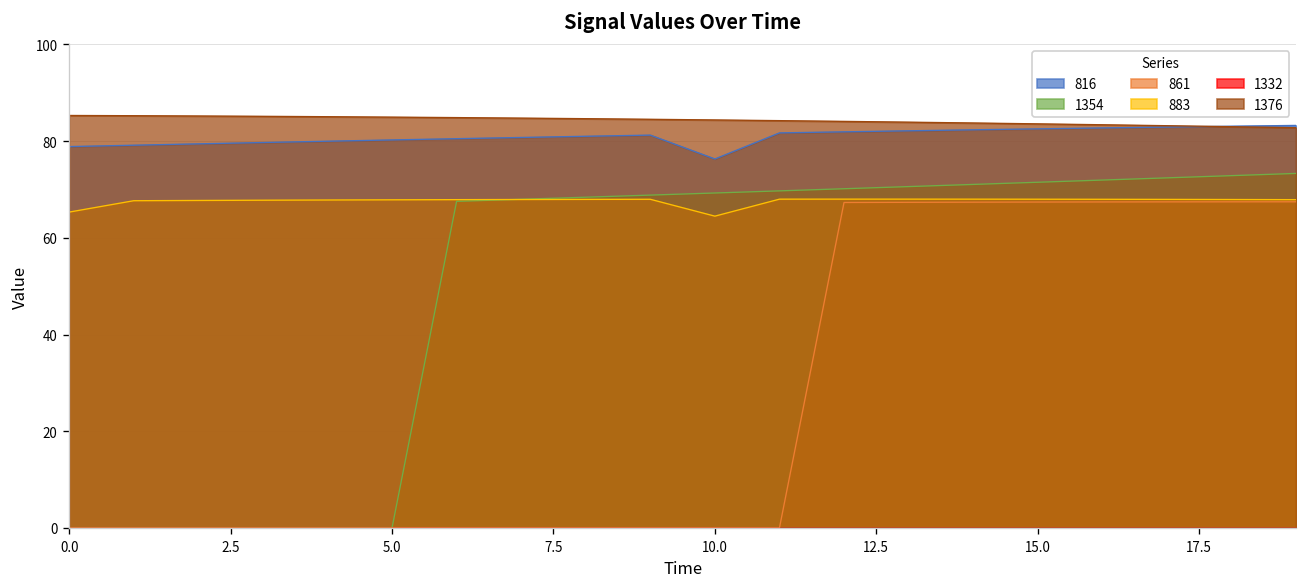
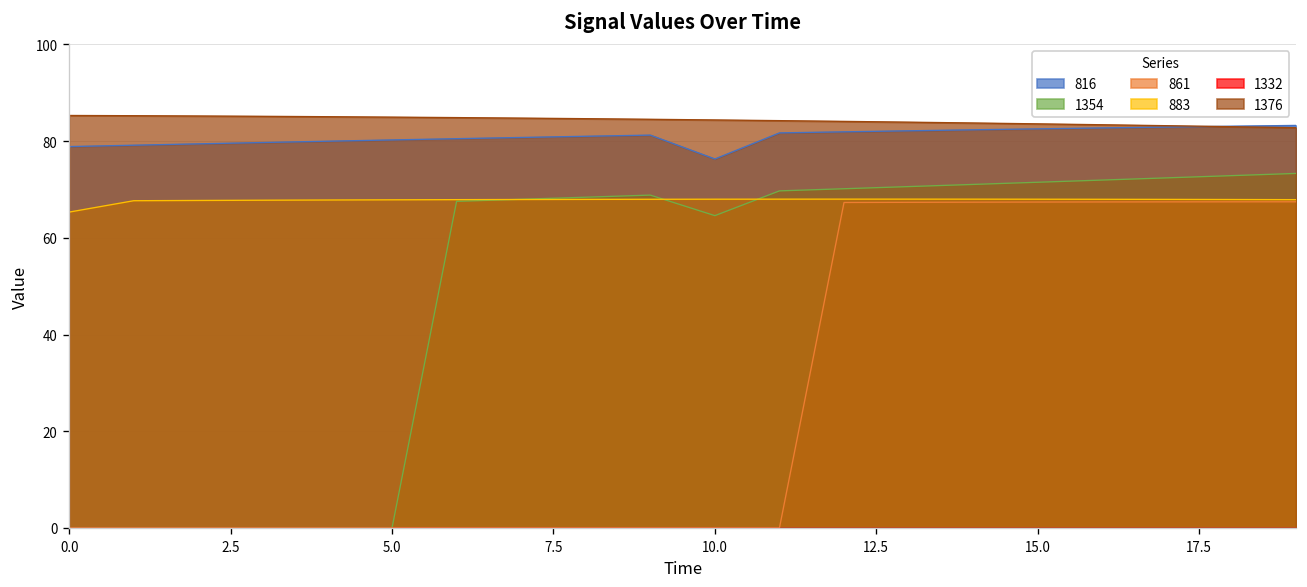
1354, 10.0: 69 -> 65
883, 10.0: 64 -> 68
